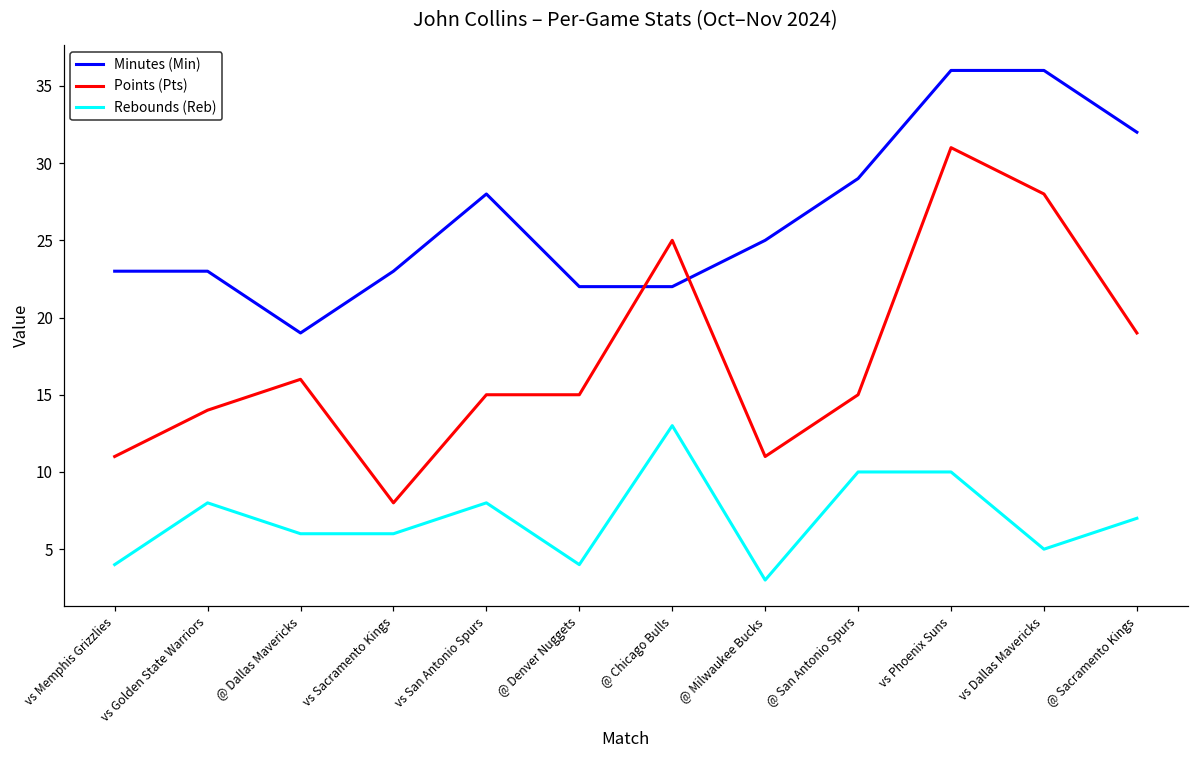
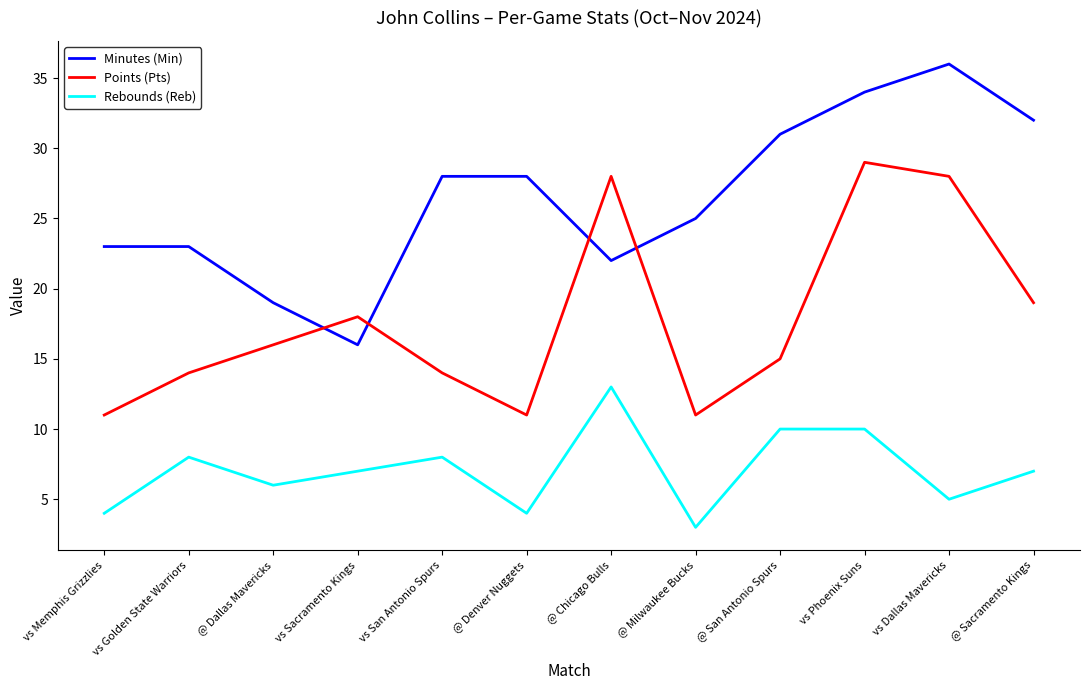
Minutes (Min), vs Sacramento Kings: 23 -> 16
Points (Pts), vs Sacramento Kings: 8 -> 18
Rebounds (Reb), vs Sacramento Kings: 6 -> 7
Points (Pts), vs San Antonio Spurs: 15 -> 14
Minutes (Min), @ Denver Nuggets: 22 -> 28
Points (Pts), @ Denver Nuggets: 15 -> 11
Points (Pts), @ Chicago Bulls: 25 -> 28
Minutes (Min), @ San Antonio Spurs: 29 -> 31
Minutes (Min), vs Phoenix Suns: 36 -> 34
Points (Pts), vs Phoenix Suns: 31 -> 29
